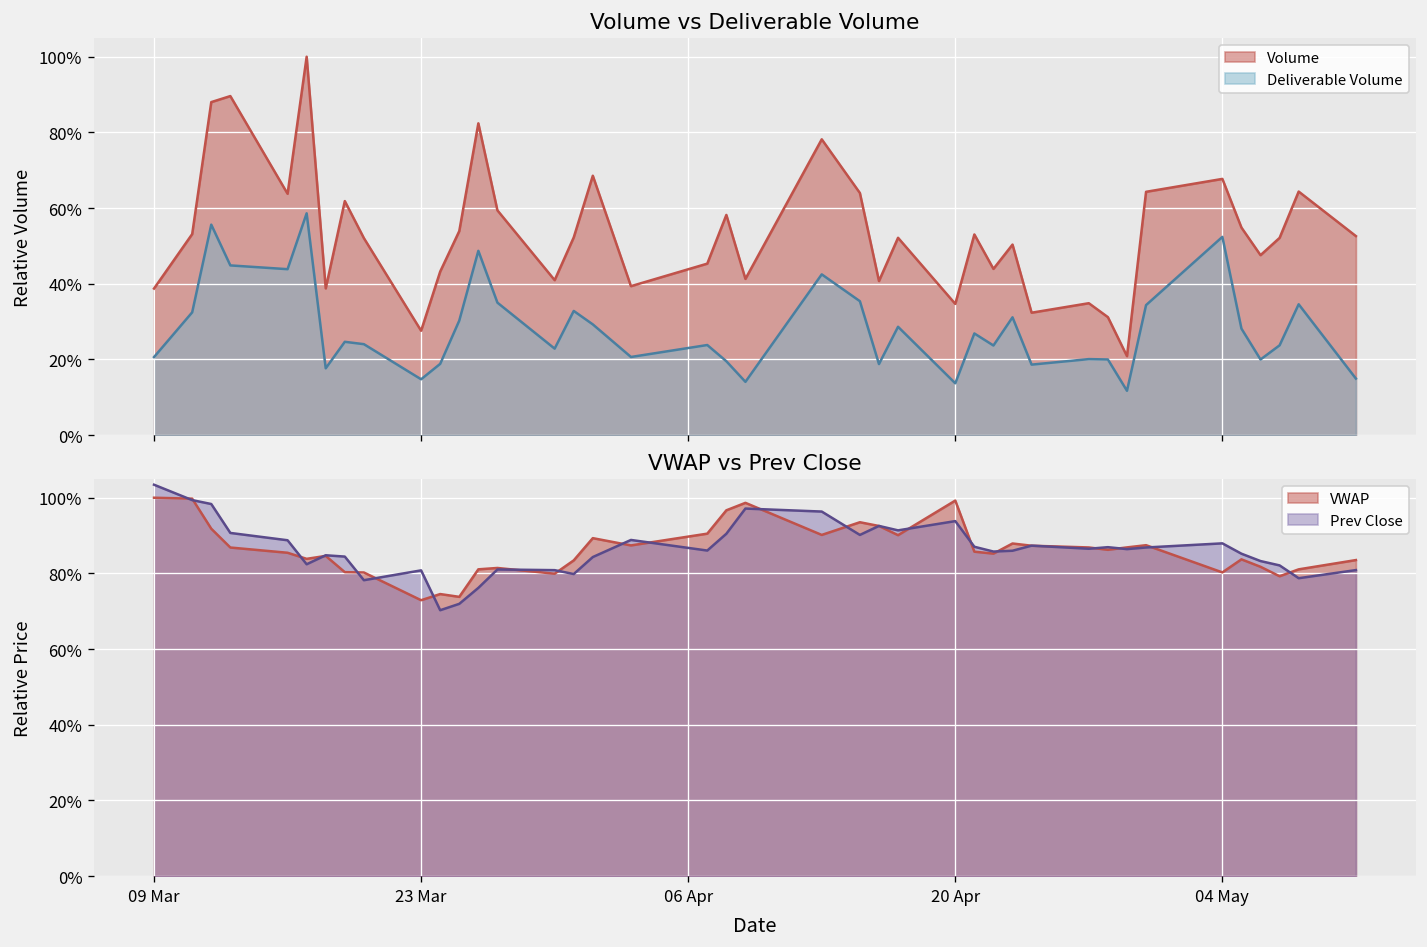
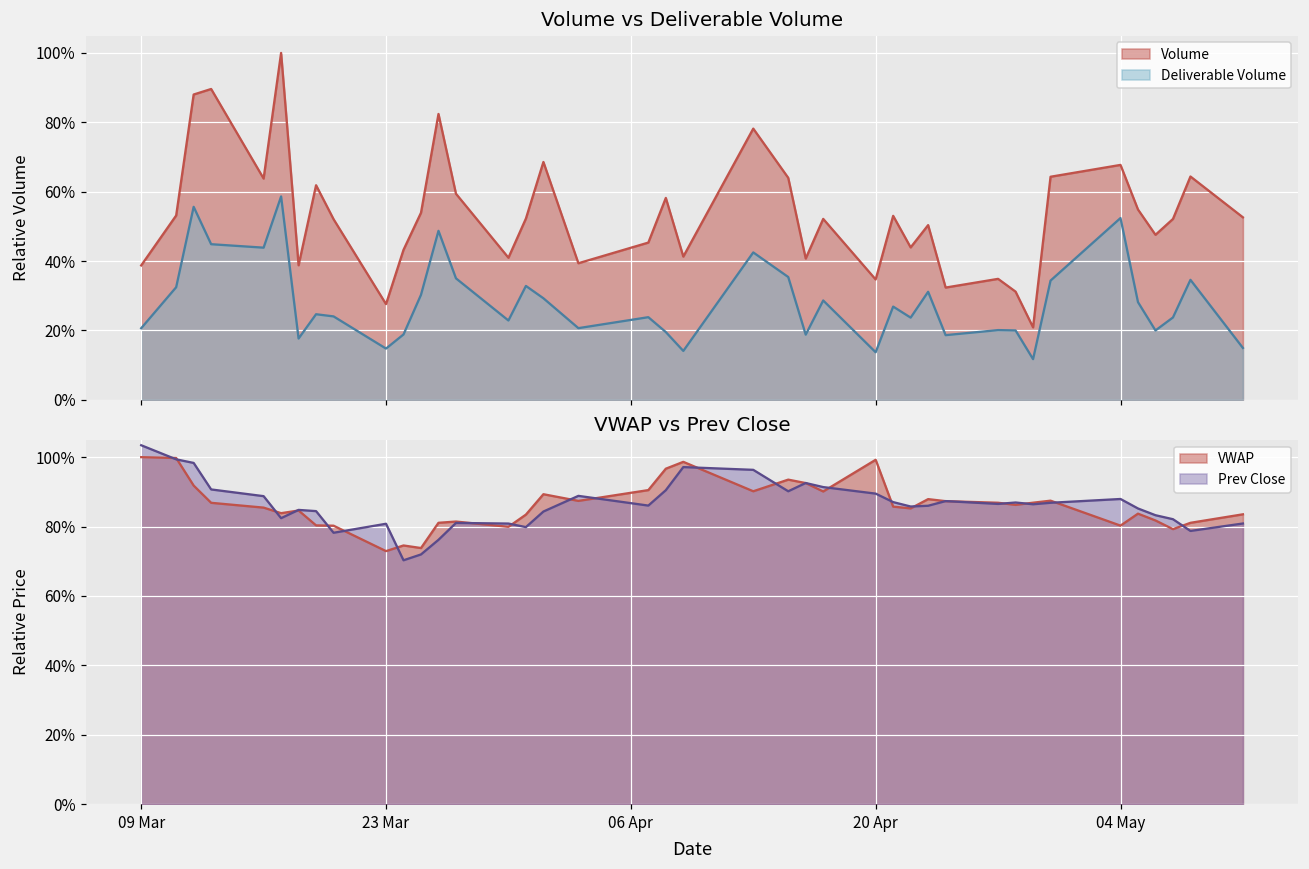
VWAP vs Prev Close, Prev Close, 20 Apr: 94% -> 89%
